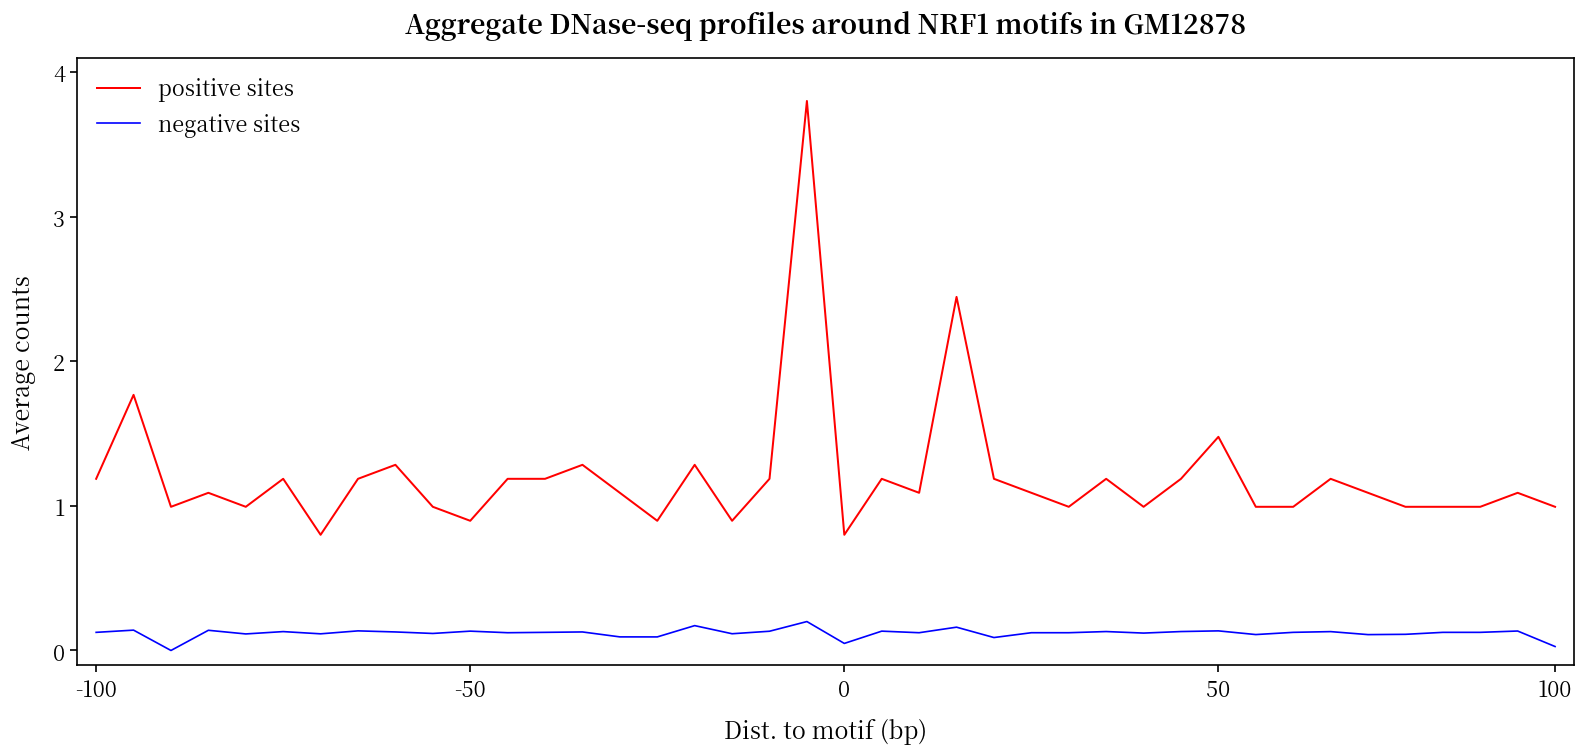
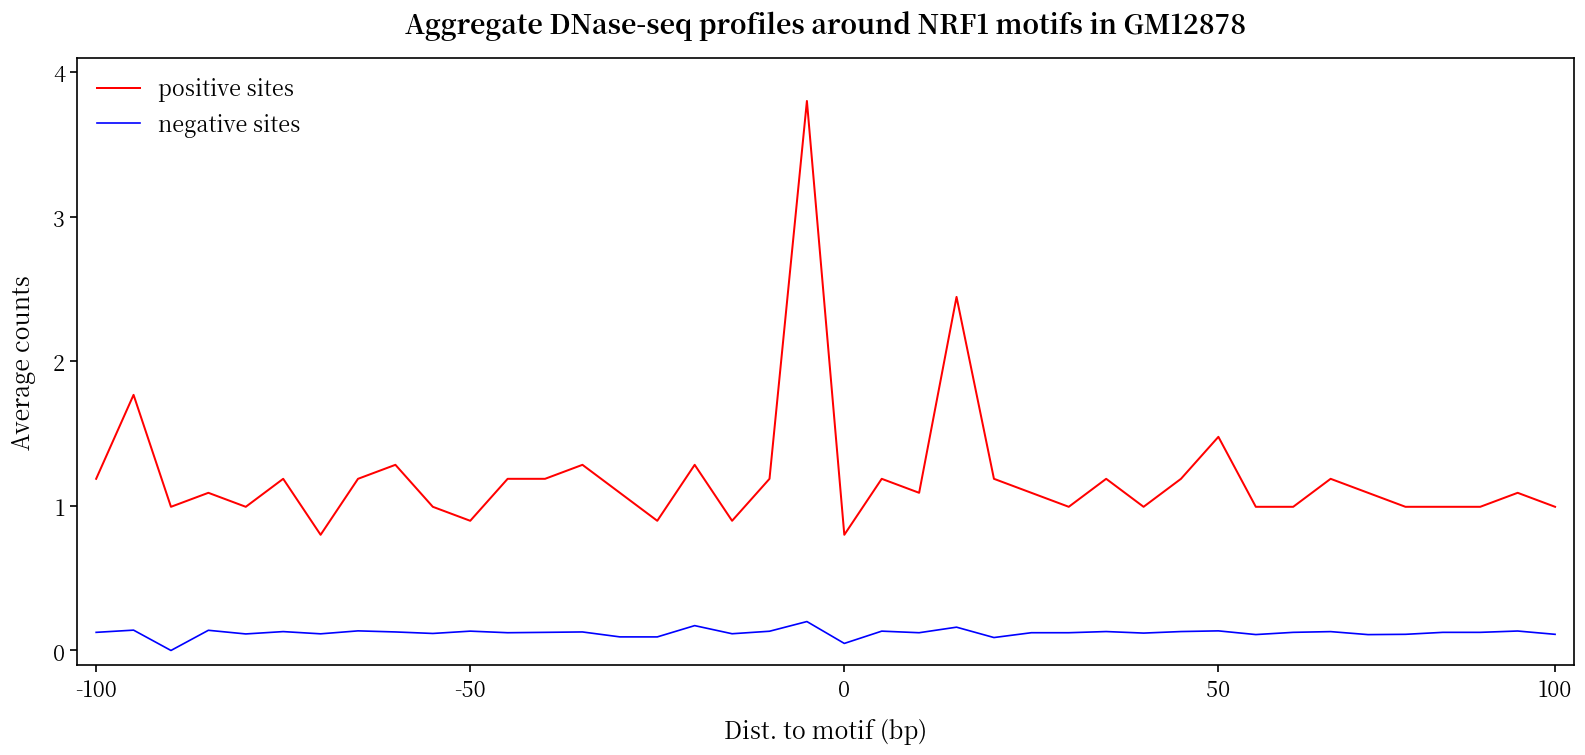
negative sites, 100: 0.03 -> 0.11
